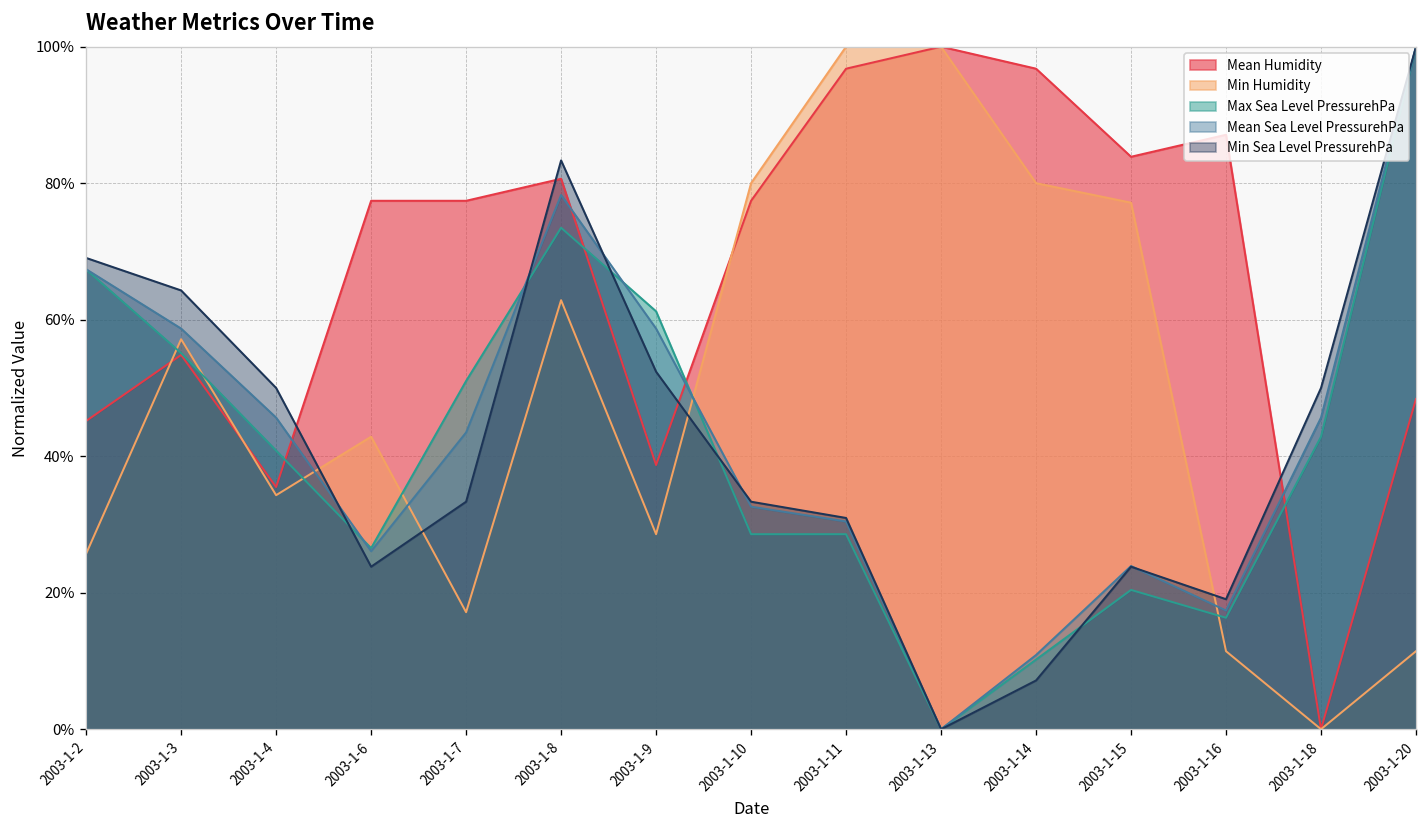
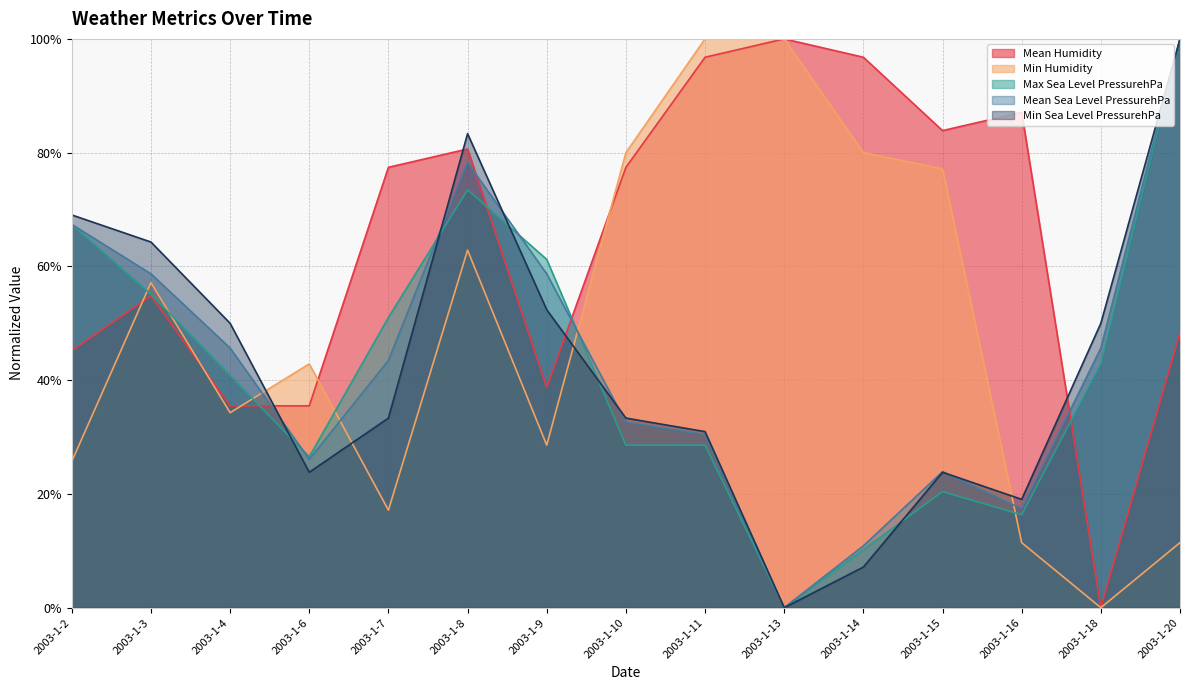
Mean Humidity, 2003-1-6: 77% -> 35%
